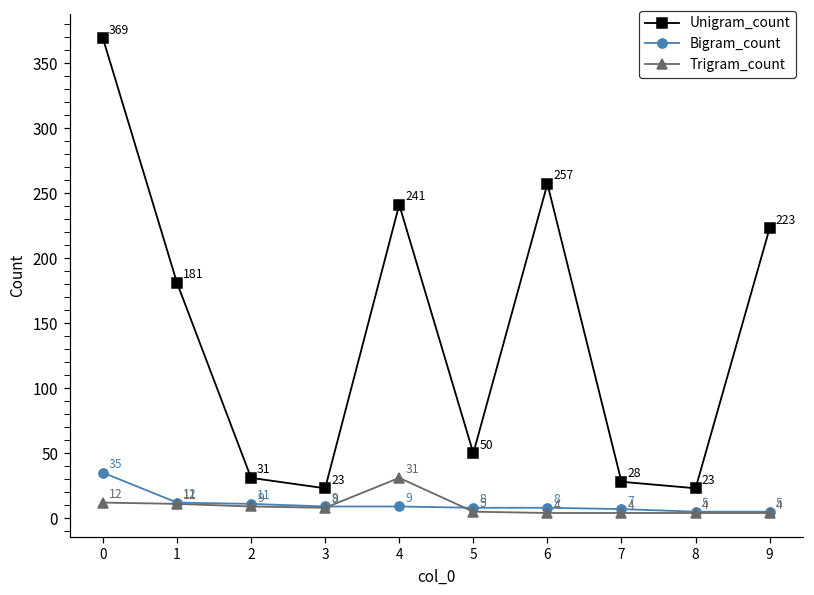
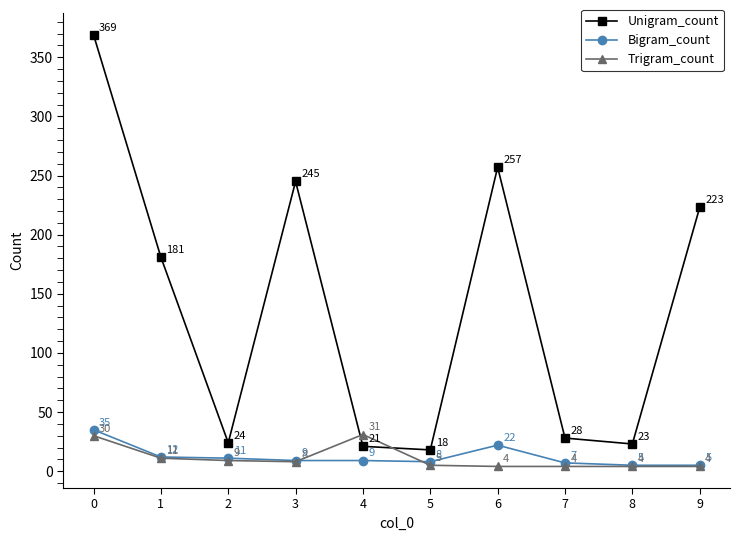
Trigram_count, 0: 12 -> 30
Unigram_count, 2: 31 -> 24
Unigram_count, 3: 23 -> 245
Unigram_count, 4: 241 -> 21
Unigram_count, 5: 50 -> 18
Bigram_count, 6: 8 -> 22
